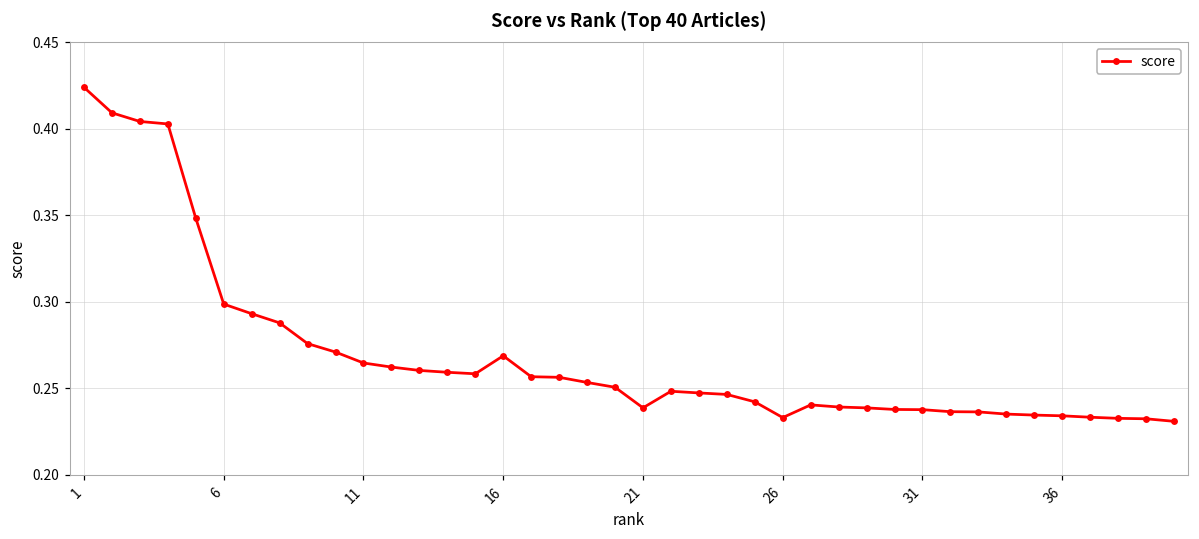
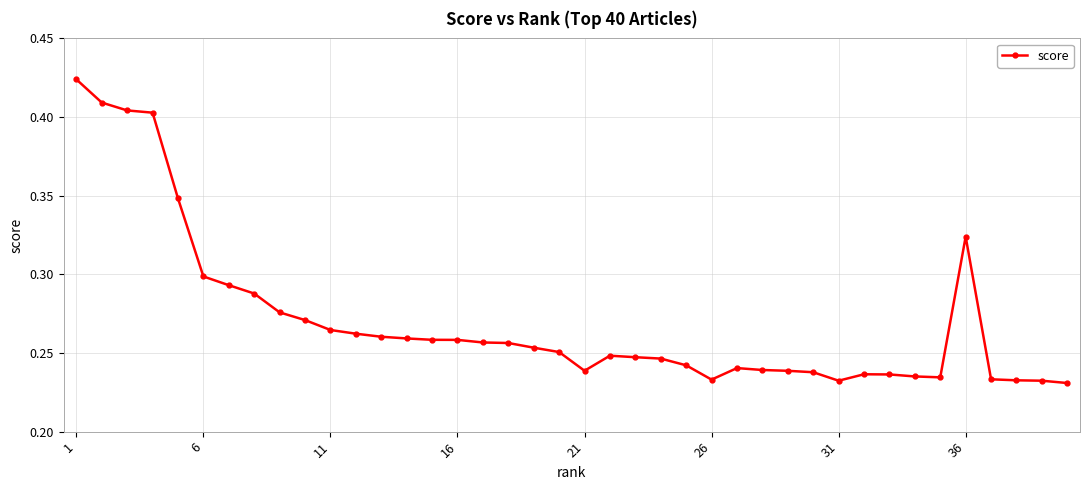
16: 0.269 -> 0.258
31: 0.238 -> 0.232
36: 0.234 -> 0.324
